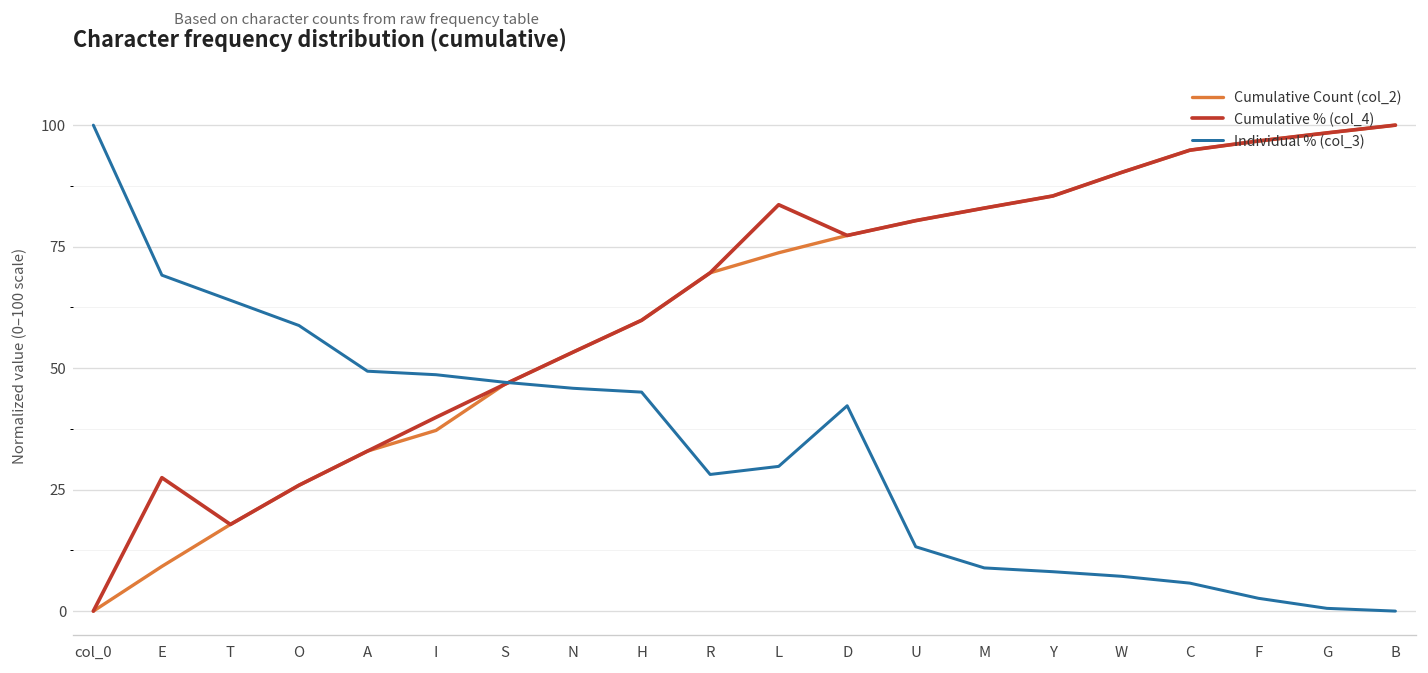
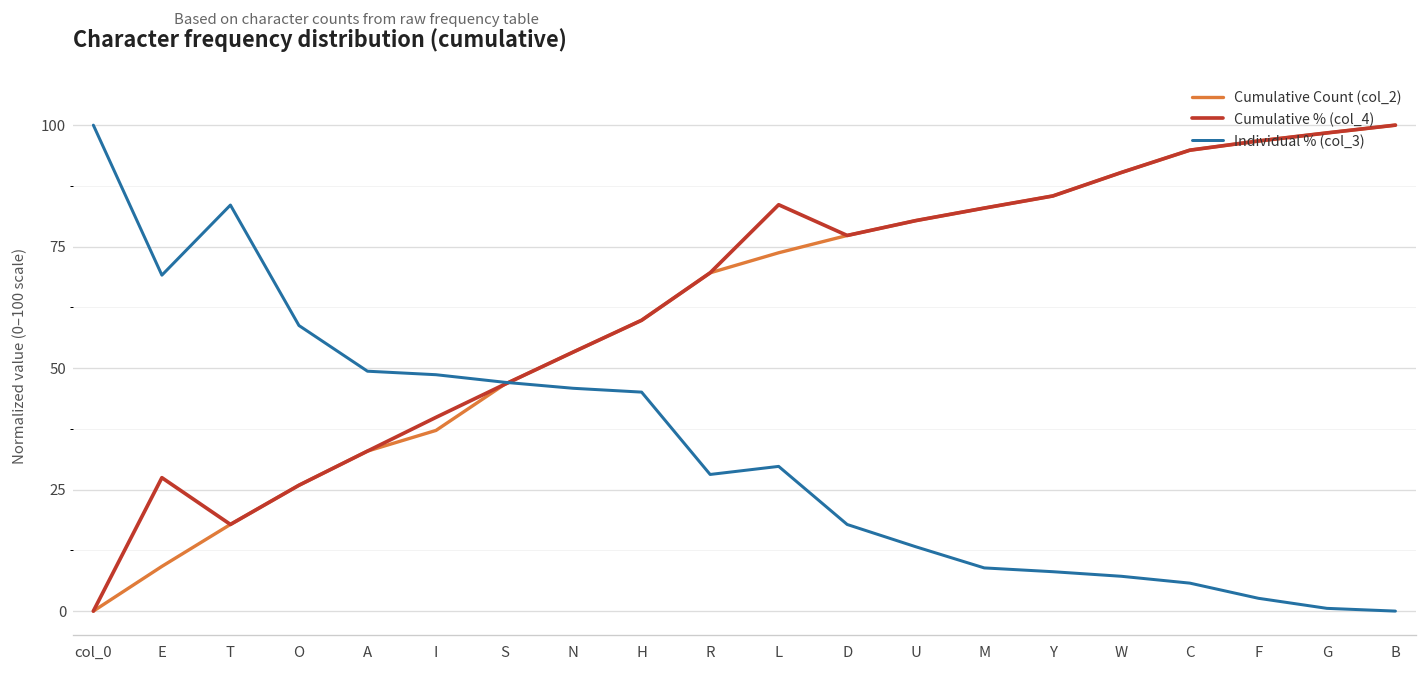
Individual % (col_3), T: 64 -> 84
Individual % (col_3), D: 42 -> 18
